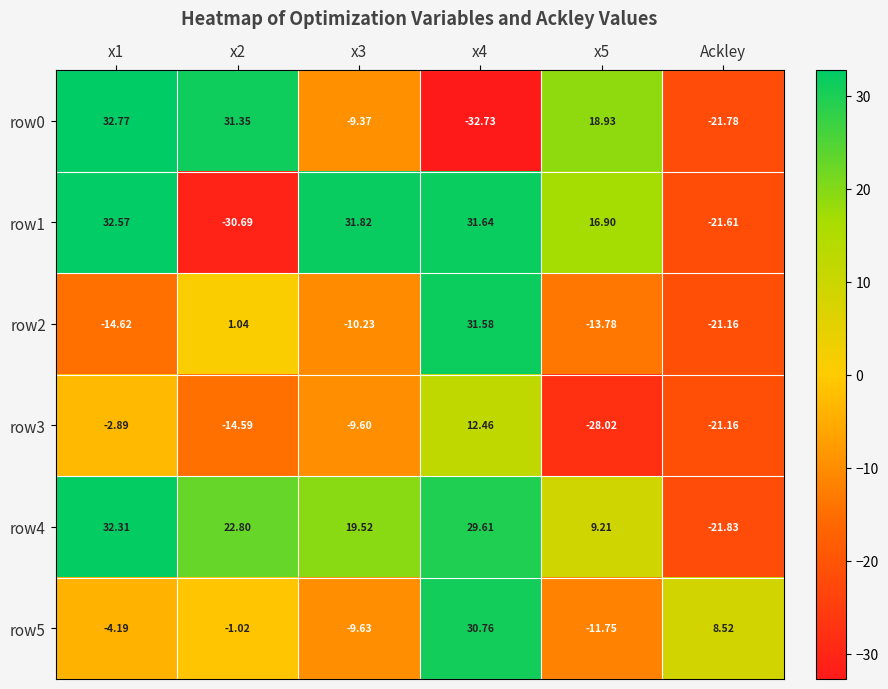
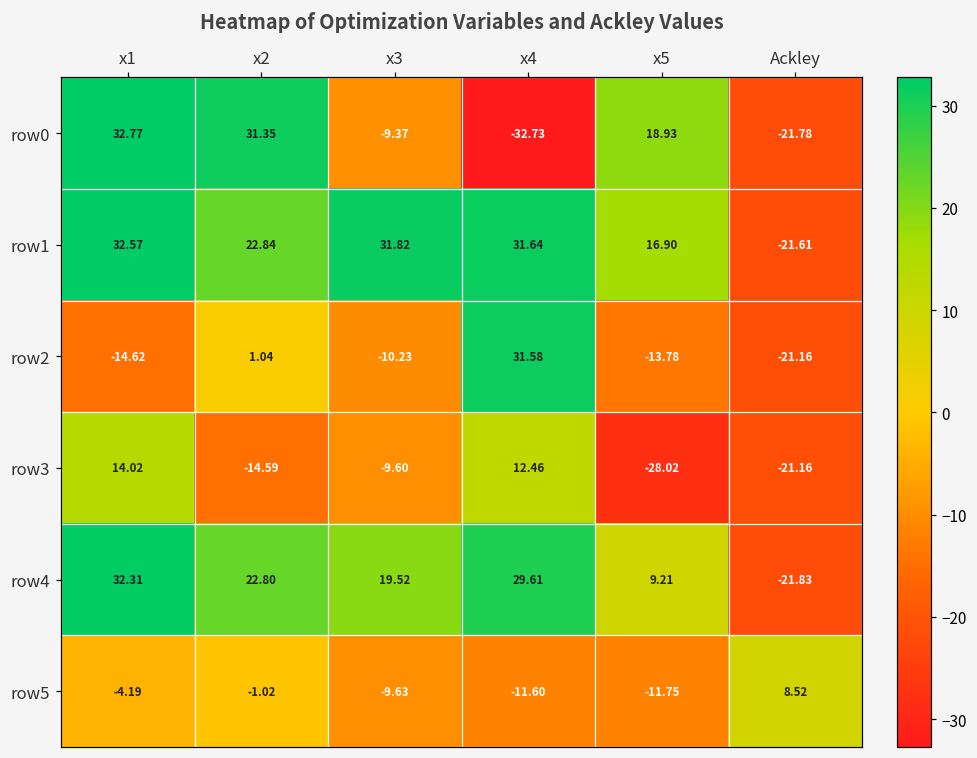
row1, x2: -30.69 -> 22.84
row3, x1: -2.89 -> 14.02
row5, x4: 30.76 -> -11.60
